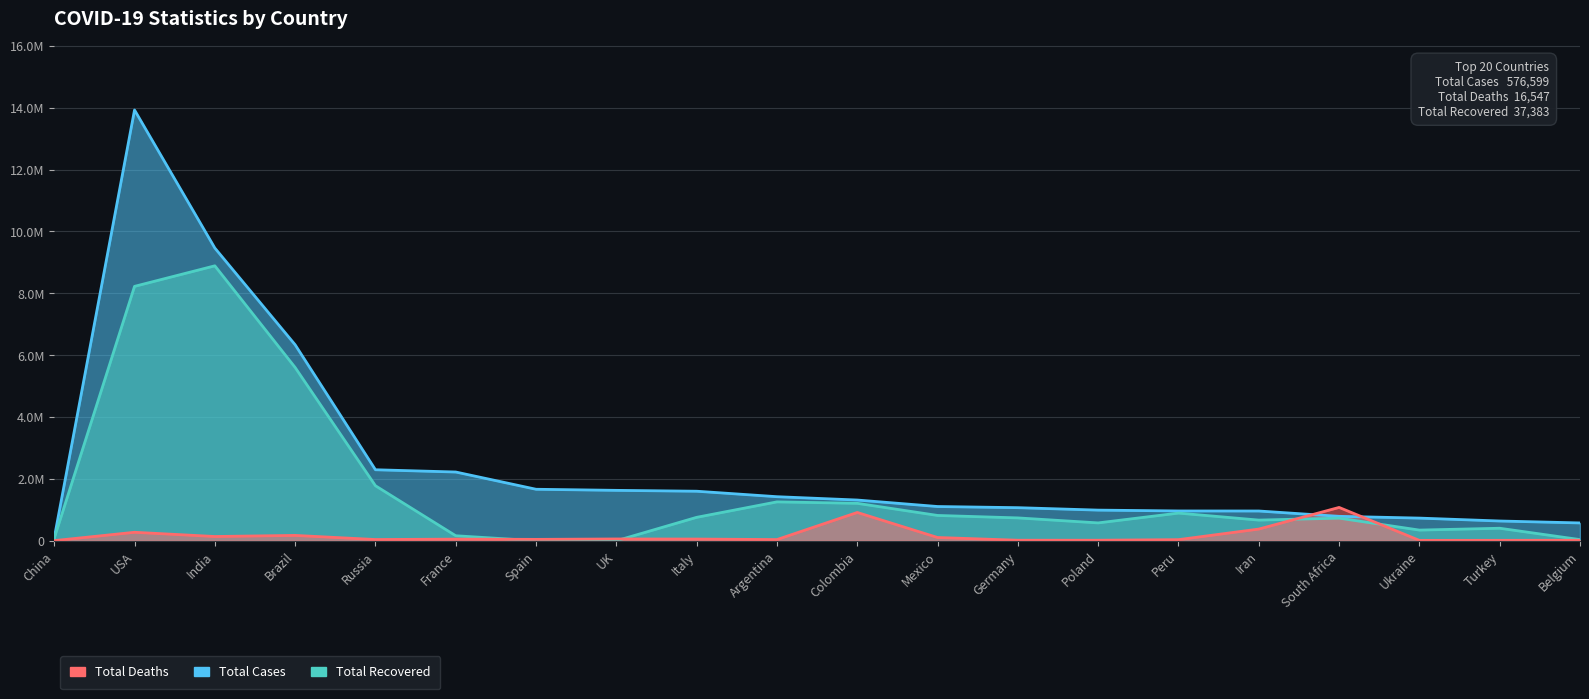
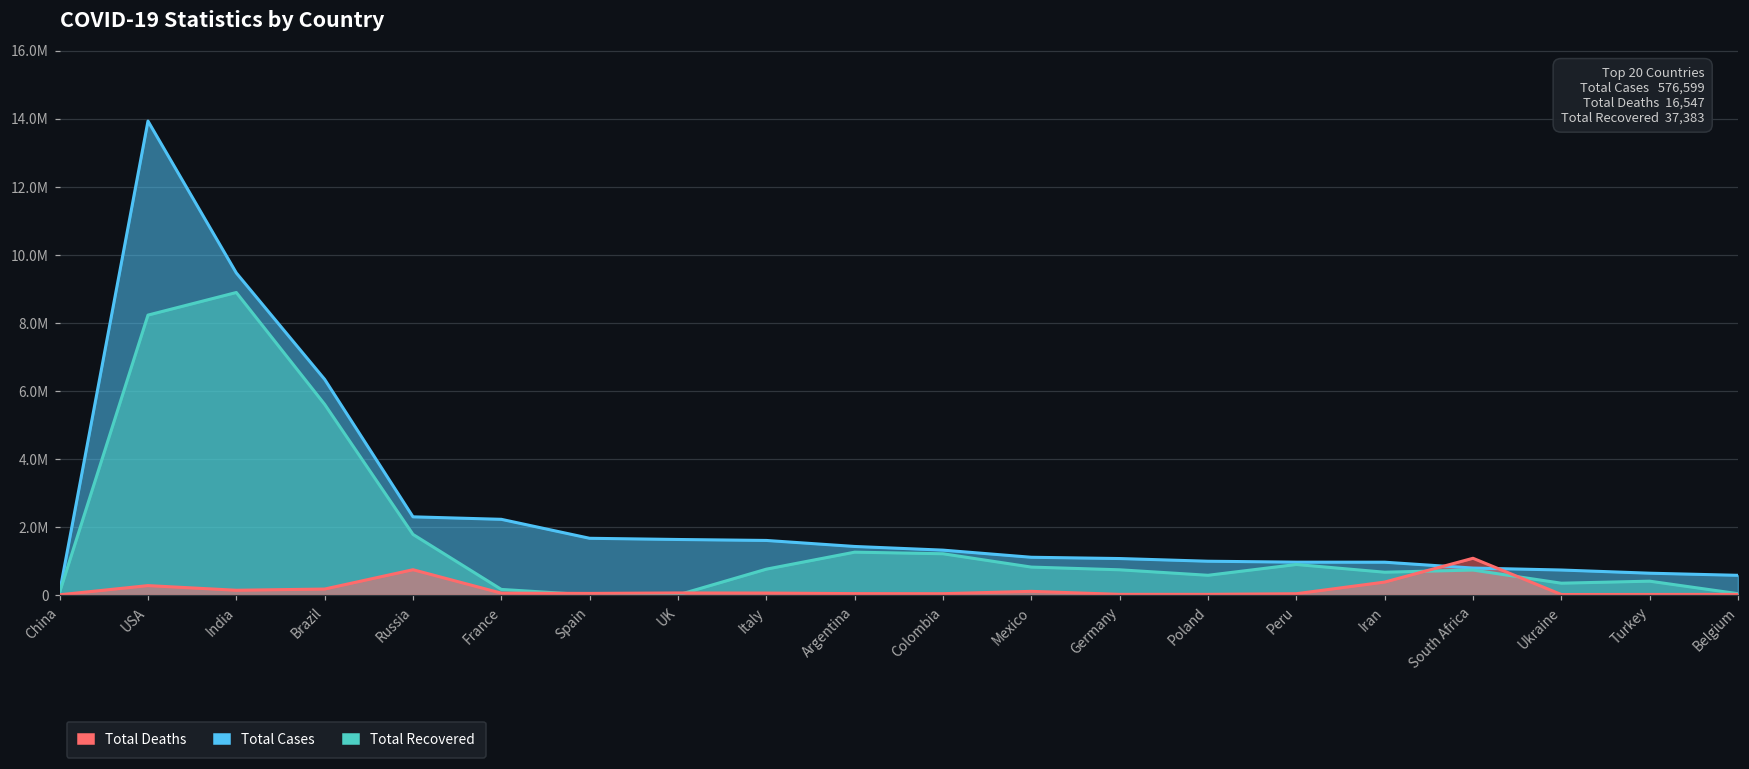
Total Deaths, Russia: 0 -> 700000
Total Deaths, Colombia: 900000 -> 0
